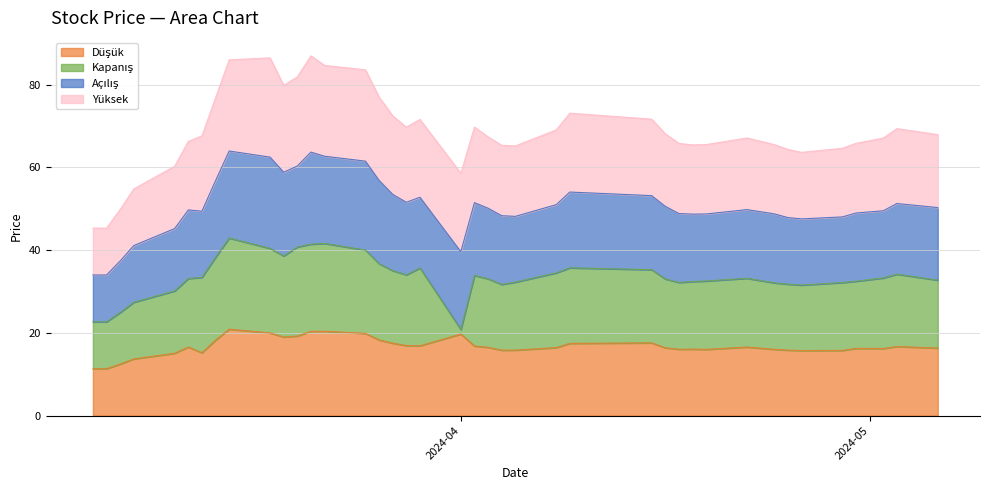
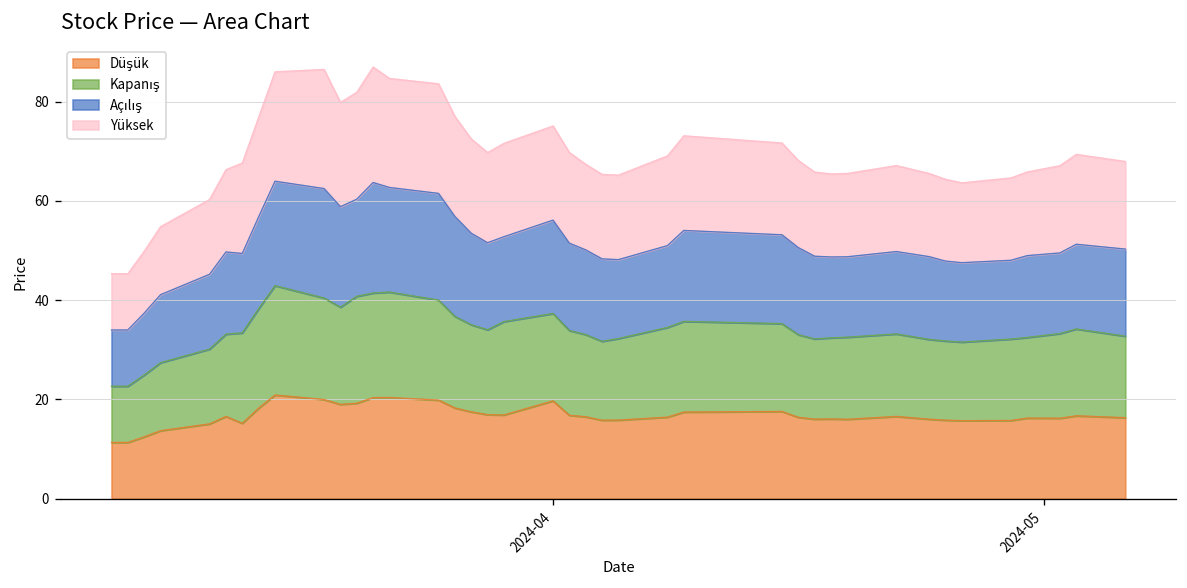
Kapanış, 2024-04: 1 -> 18
